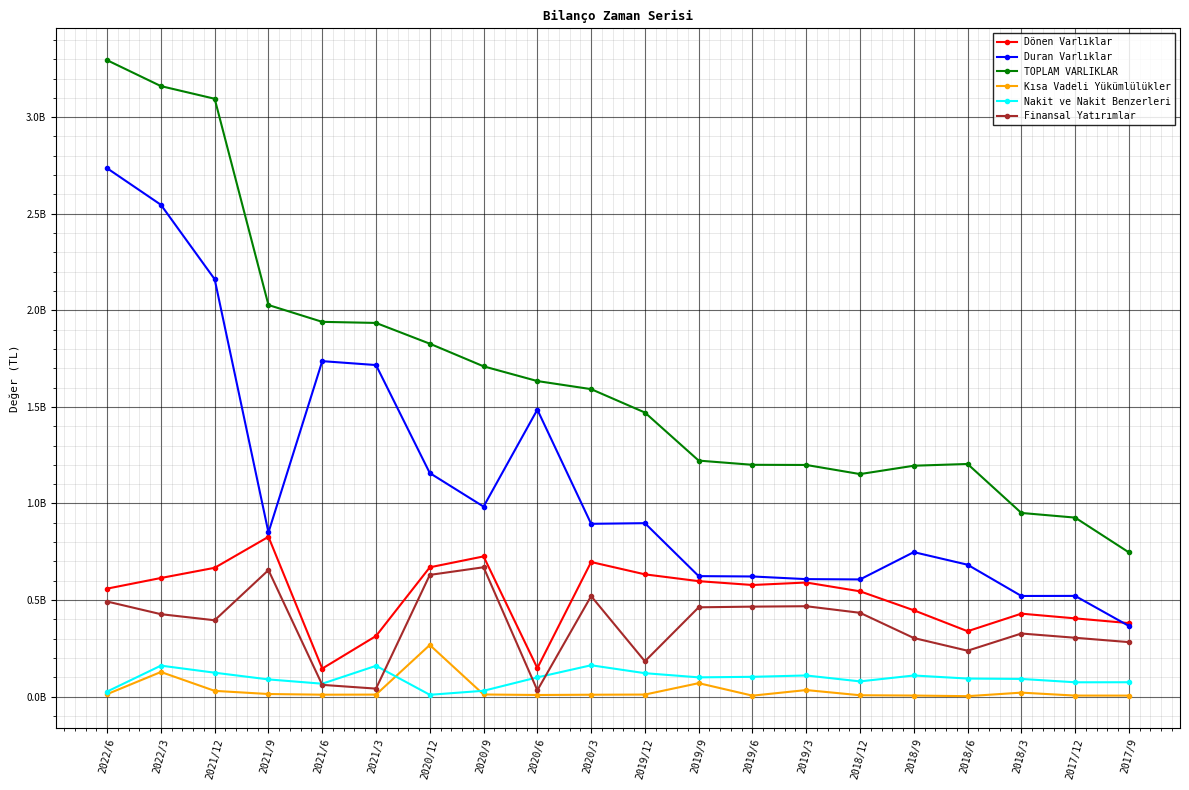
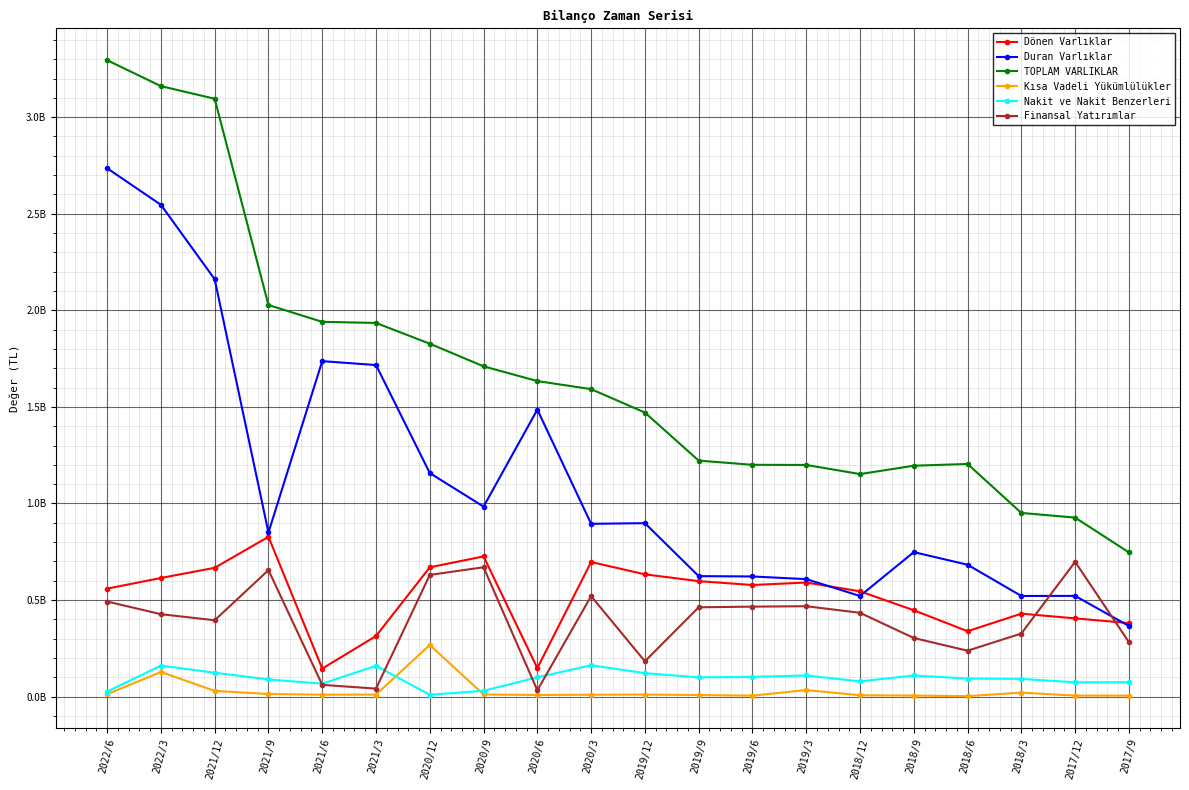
Kısa Vadeli Yükümlülükler, 2019/9: 70000000 -> 10000000
Duran Varlıklar, 2018/12: 610000000 -> 520000000
Finansal Yatırımlar, 2017/12: 300000000 -> 700000000
